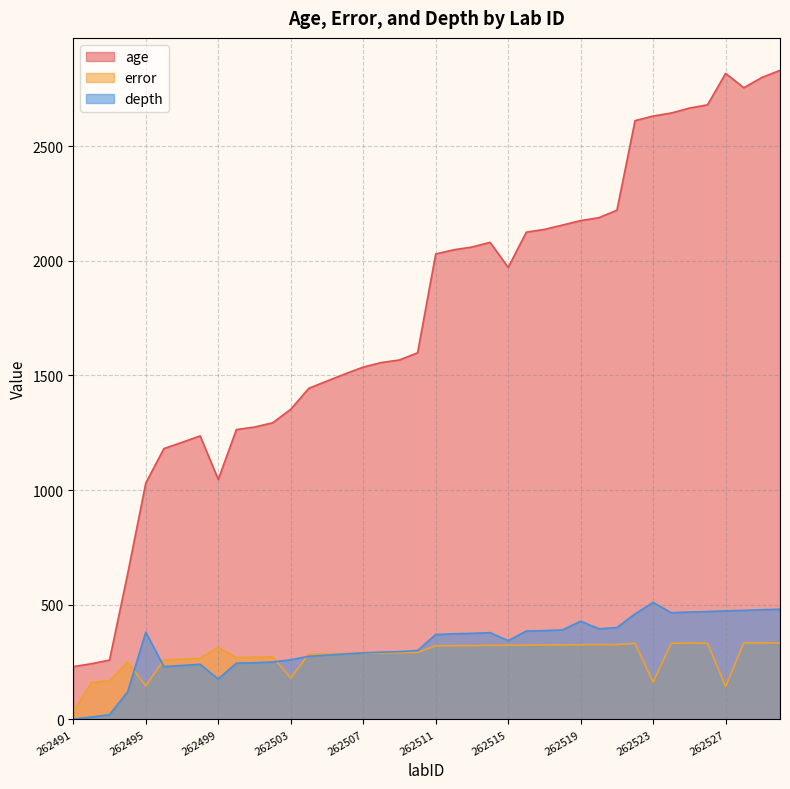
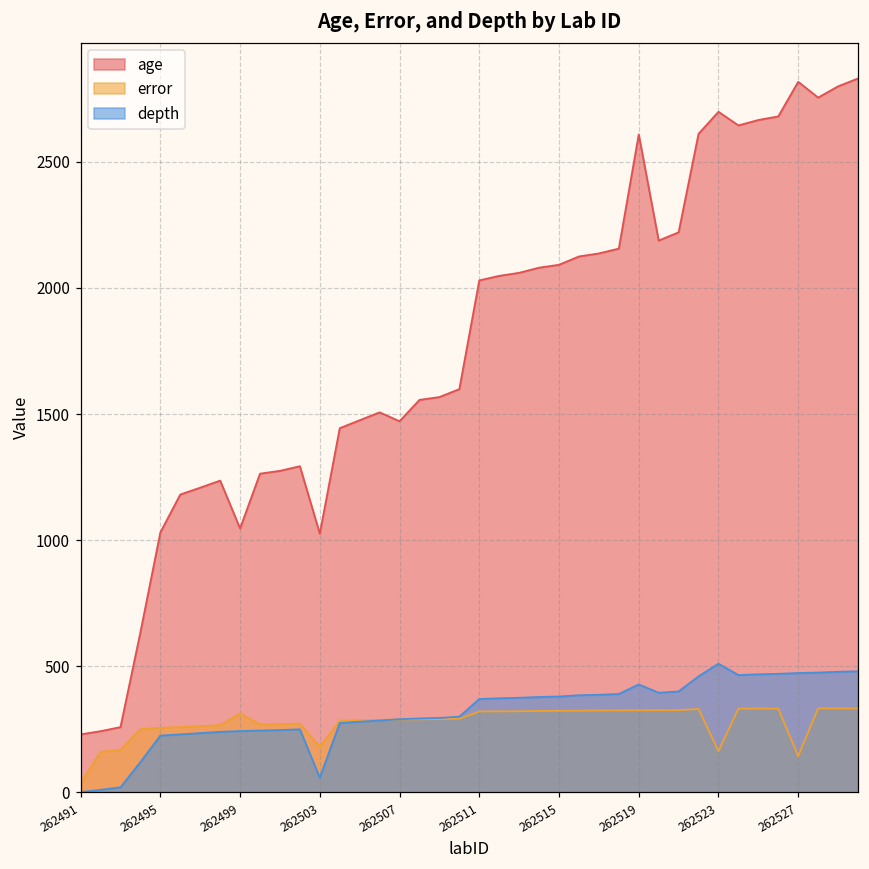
error, 262495: 150 -> 260
depth, 262495: 380 -> 230
depth, 262499: 180 -> 240
age, 262503: 1350 -> 1030
depth, 262503: 260 -> 60
age, 262507: 1540 -> 1470
age, 262515: 1970 -> 2090
depth, 262515: 340 -> 380
age, 262519: 2180 -> 2610
age, 262523: 2630 -> 2700
